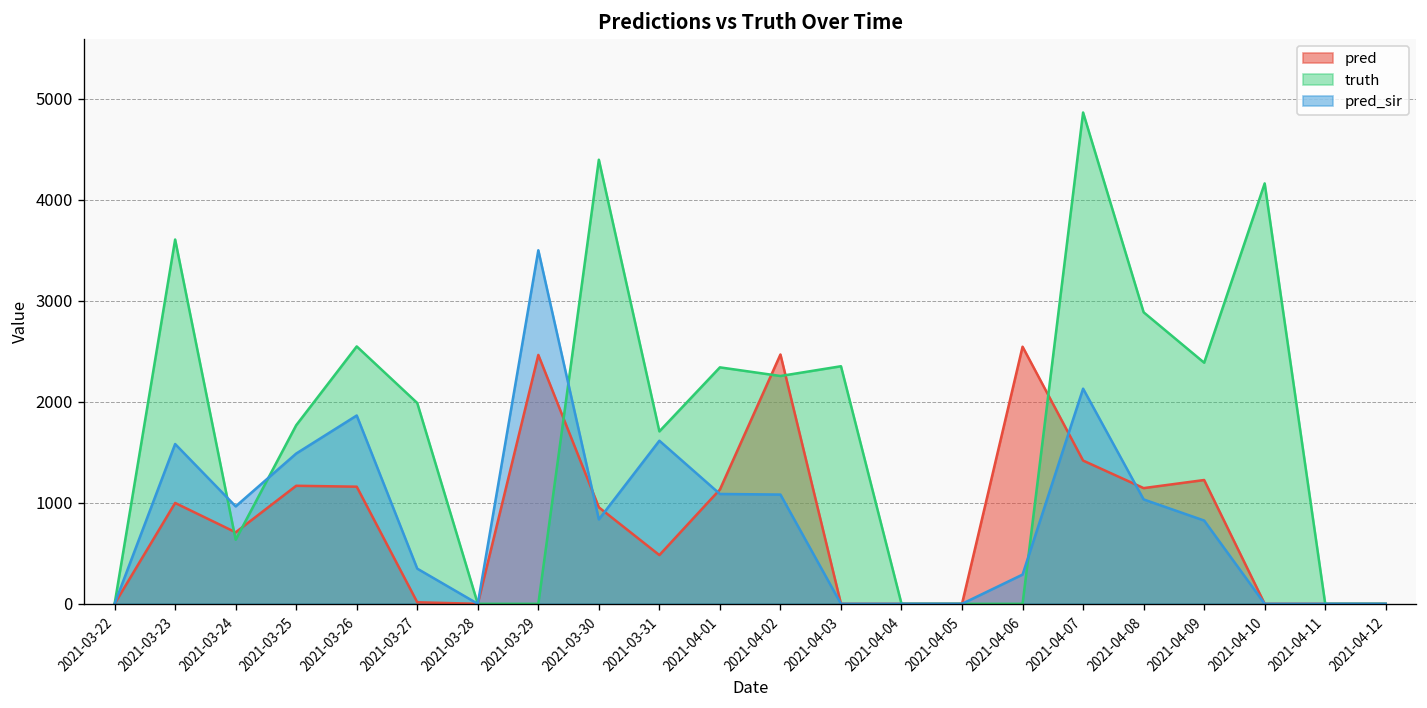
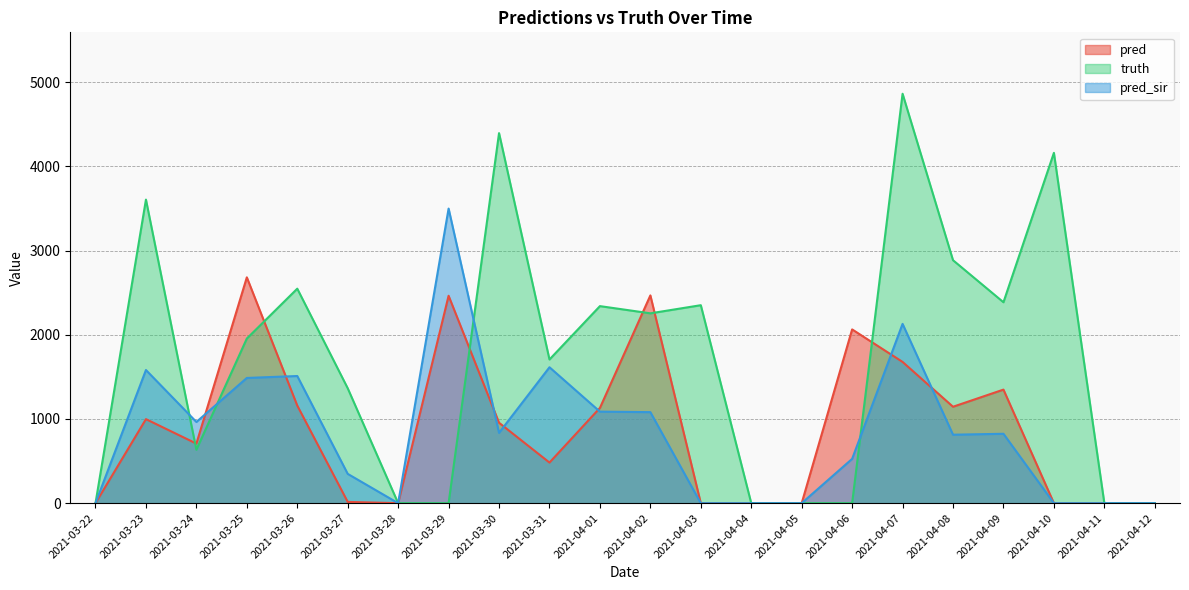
pred, 2021-03-25: 1200 -> 2700
truth, 2021-03-25: 1800 -> 2000
pred_sir, 2021-03-26: 1900 -> 1500
truth, 2021-03-27: 2000 -> 1400
pred, 2021-04-06: 2500 -> 2100
pred_sir, 2021-04-06: 300 -> 500
pred, 2021-04-07: 1400 -> 1700
pred_sir, 2021-04-08: 1000 -> 800
pred, 2021-04-09: 1200 -> 1300
